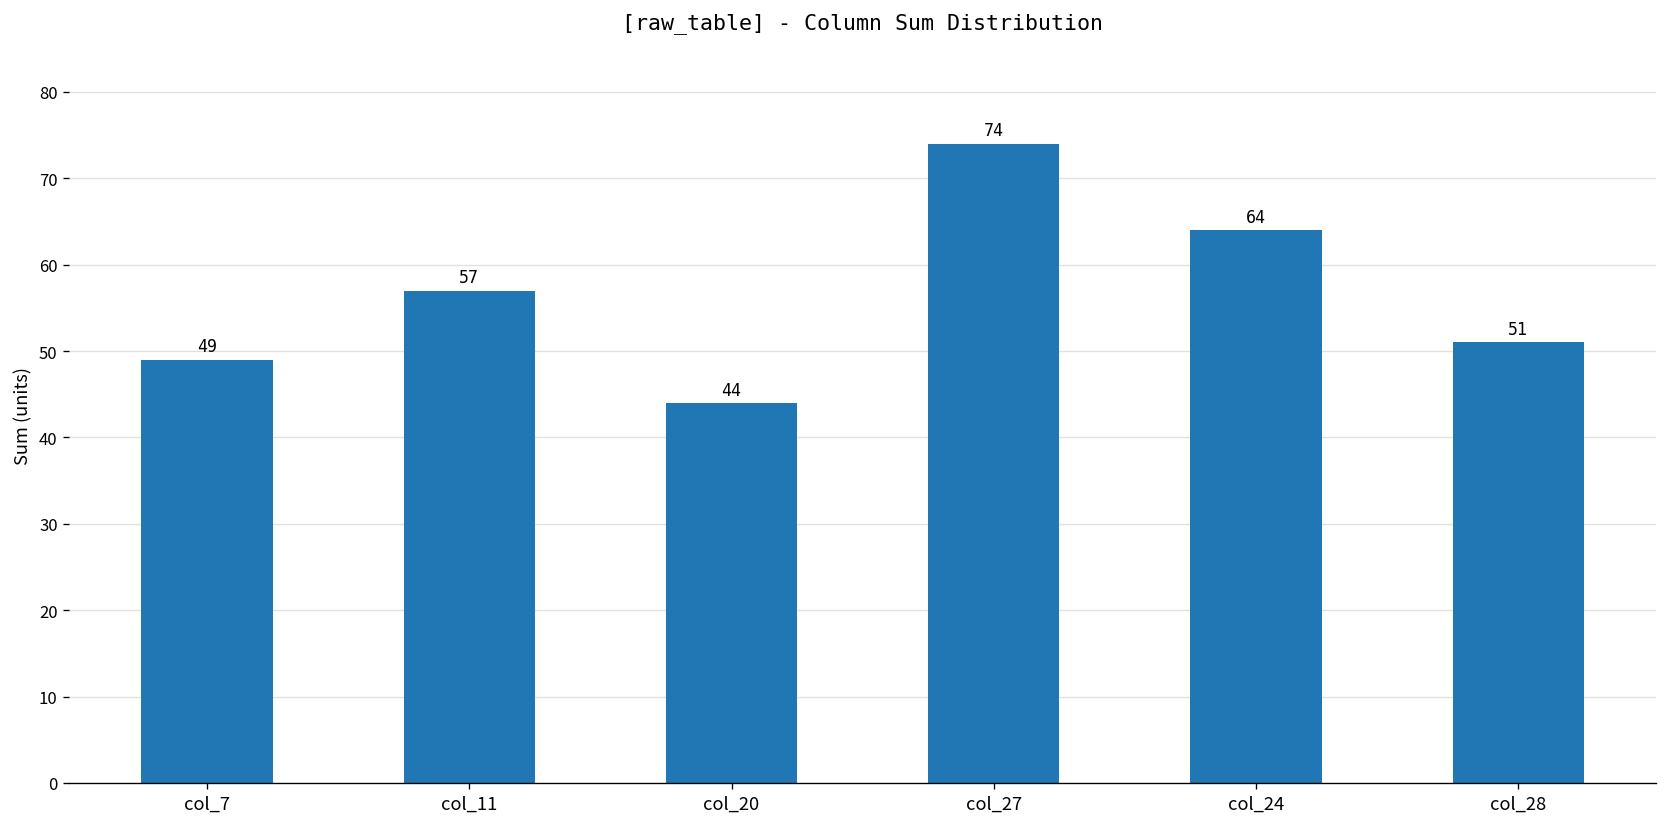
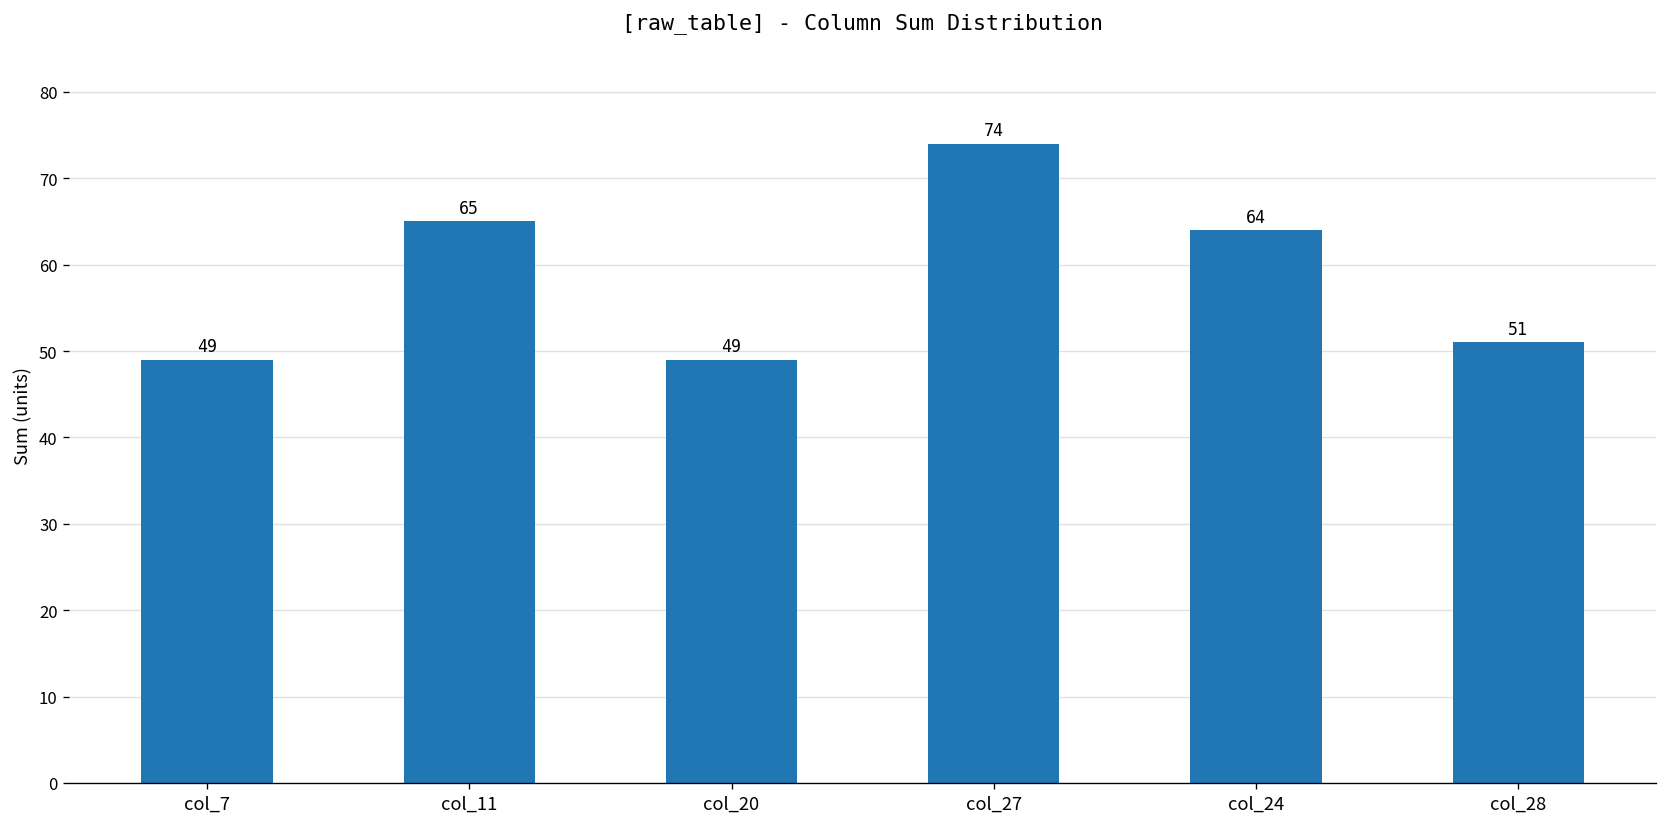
col_11: 57 -> 65
col_20: 44 -> 49
